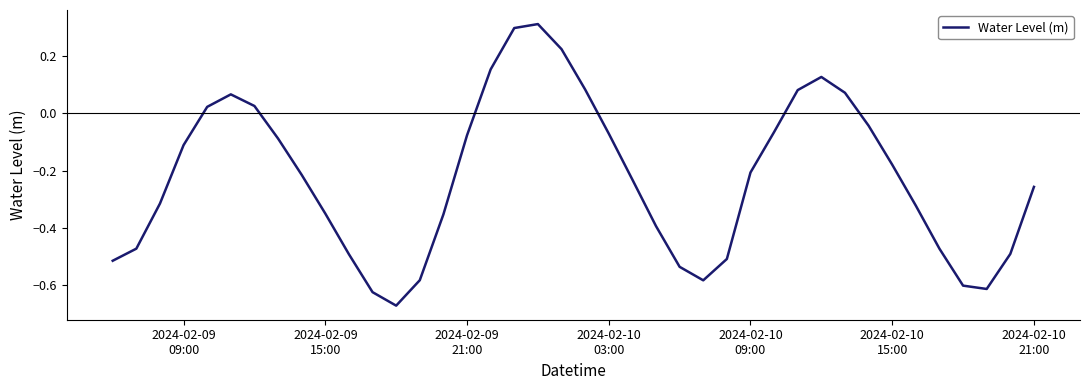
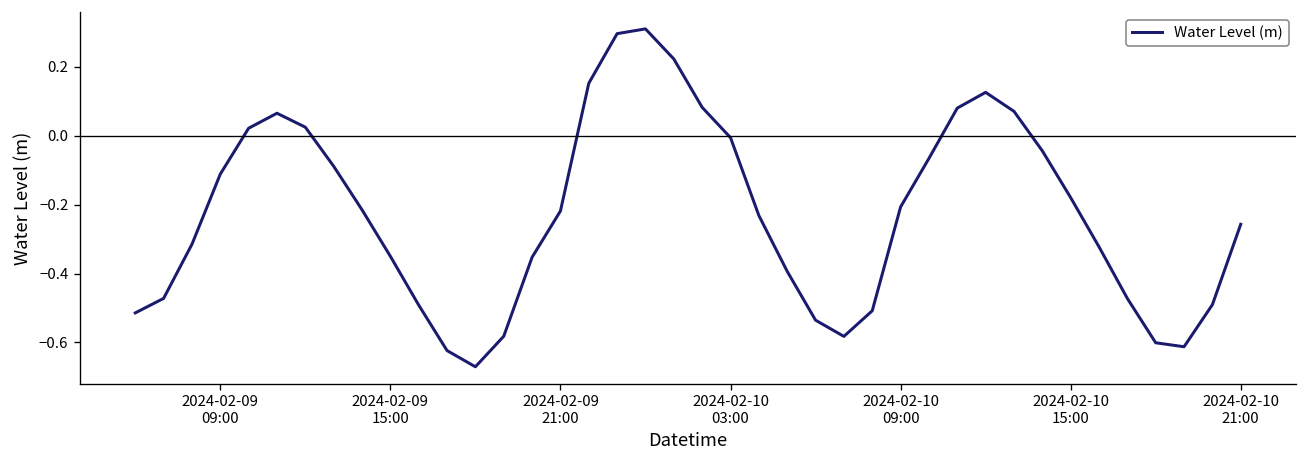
2024-02-09 21:00: -0.08 -> -0.22
2024-02-10 03:00: -0.07 -> -0.01
